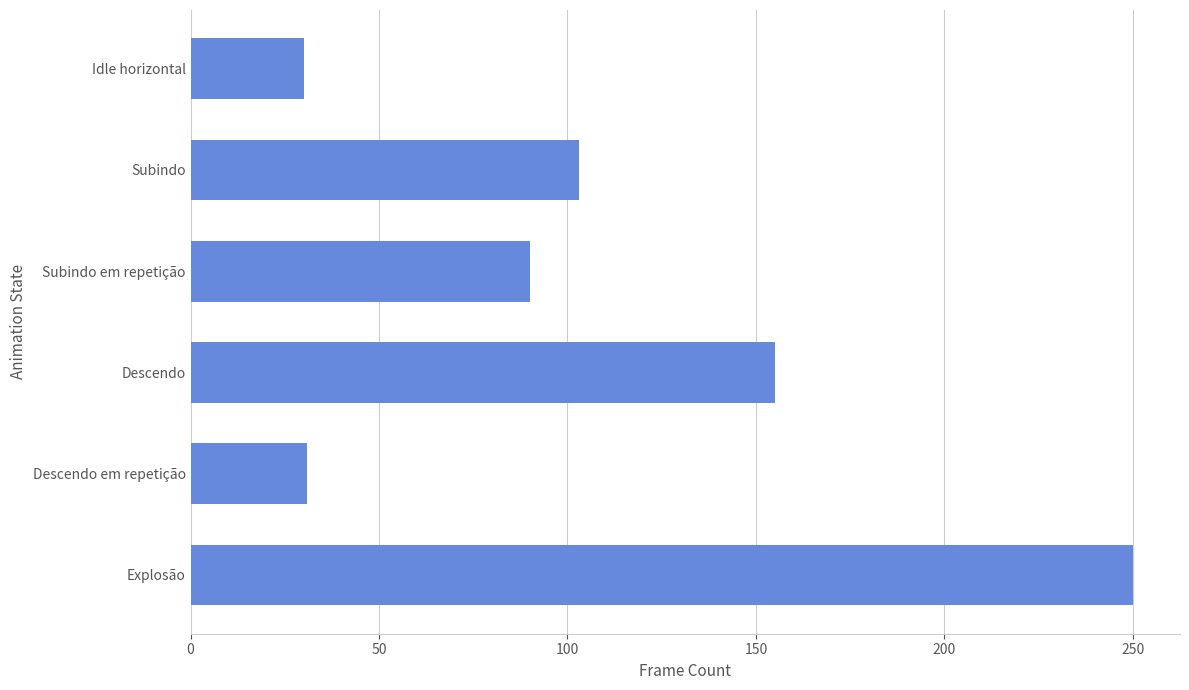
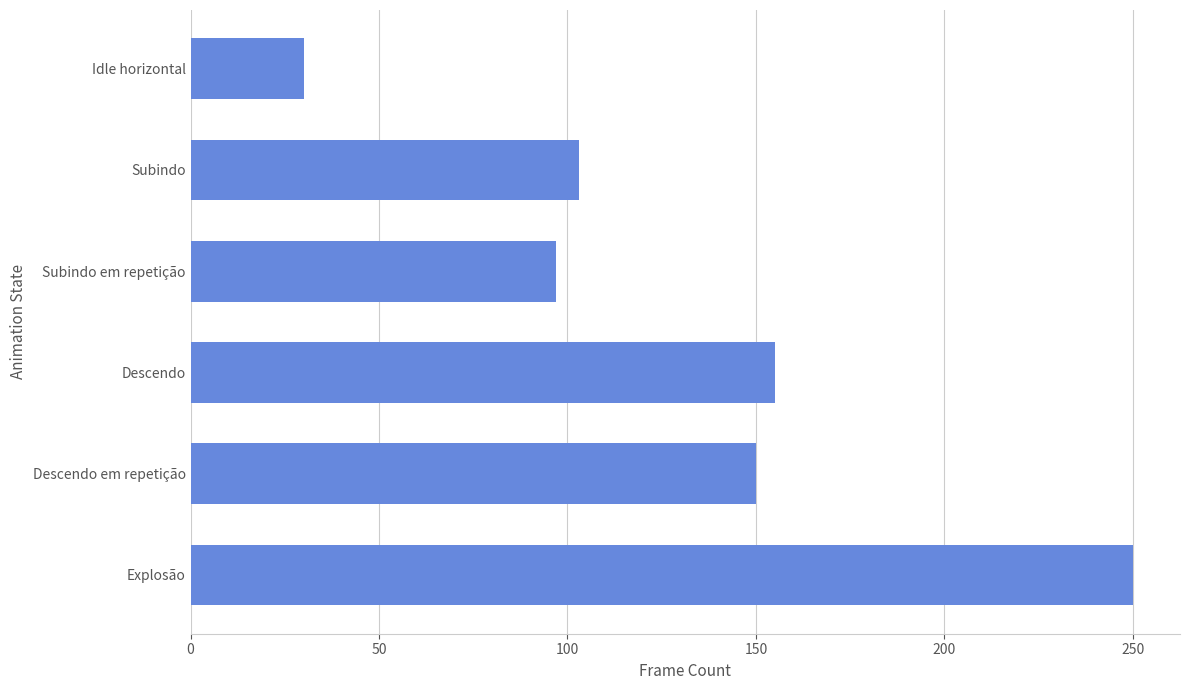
Subindo em repetição: 90 -> 97
Descendo em repetição: 31 -> 150
